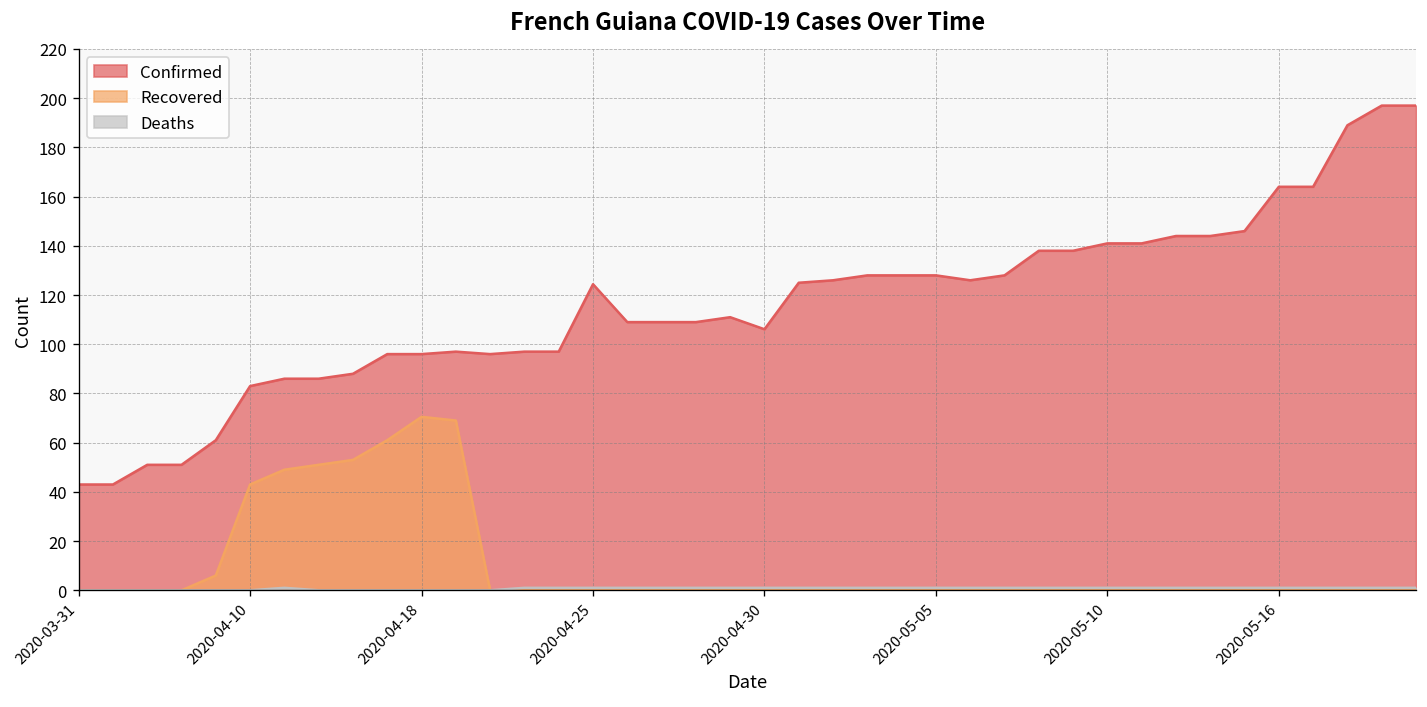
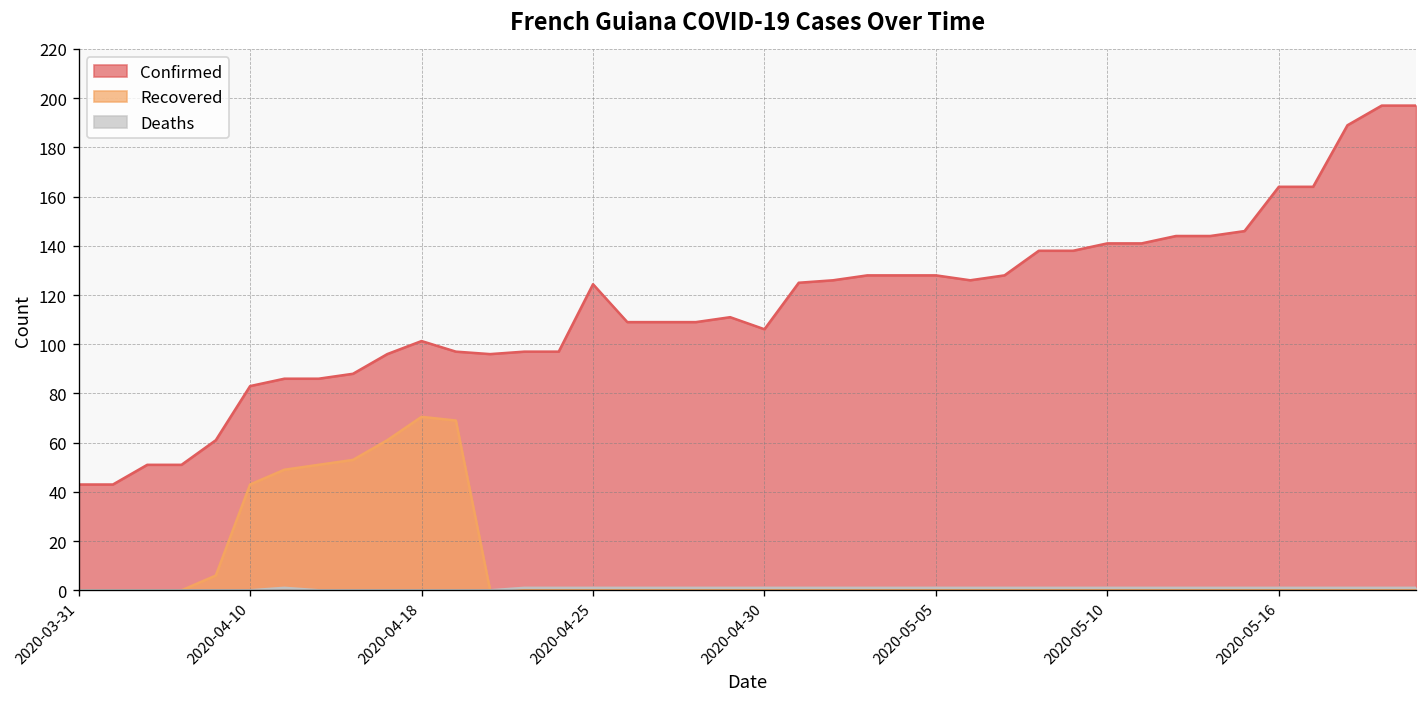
Confirmed, 2020-04-18: 96 -> 101
